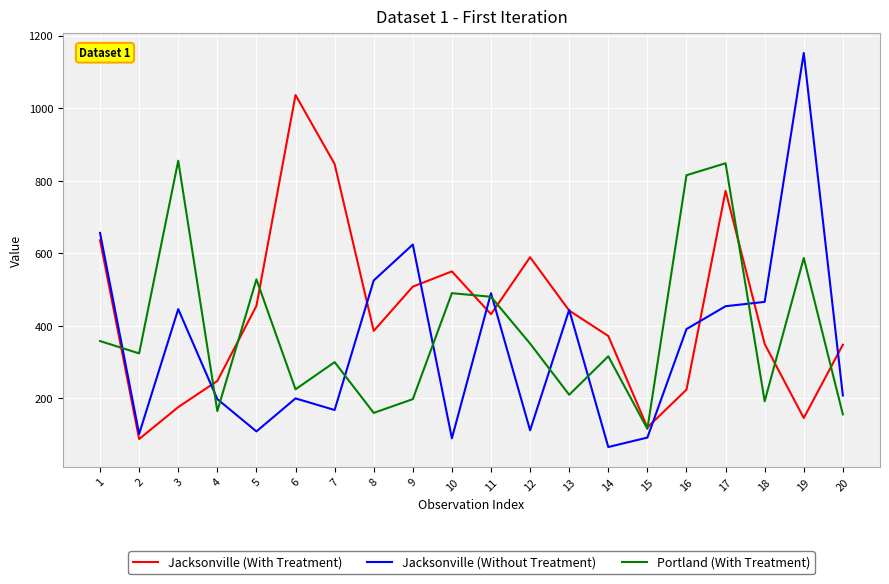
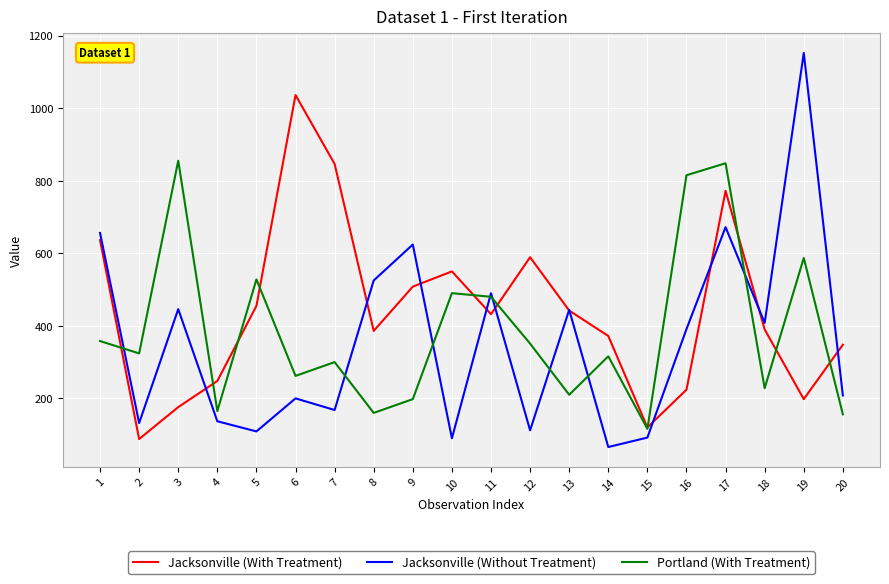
Jacksonville (Without Treatment), 2: 100 -> 130
Jacksonville (Without Treatment), 4: 200 -> 140
Portland (With Treatment), 6: 230 -> 260
Jacksonville (Without Treatment), 17: 450 -> 670
Jacksonville (With Treatment), 18: 350 -> 390
Jacksonville (Without Treatment), 18: 470 -> 410
Portland (With Treatment), 18: 190 -> 230
Jacksonville (With Treatment), 19: 150 -> 200
